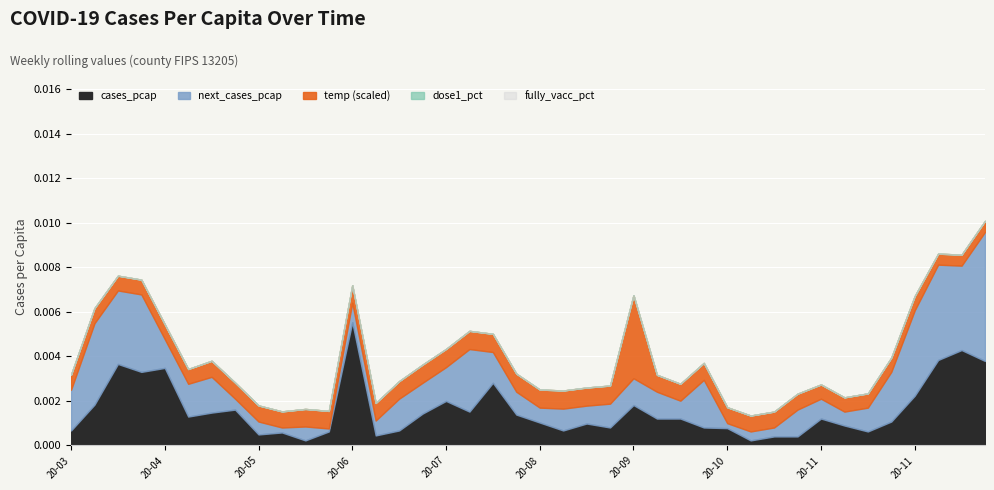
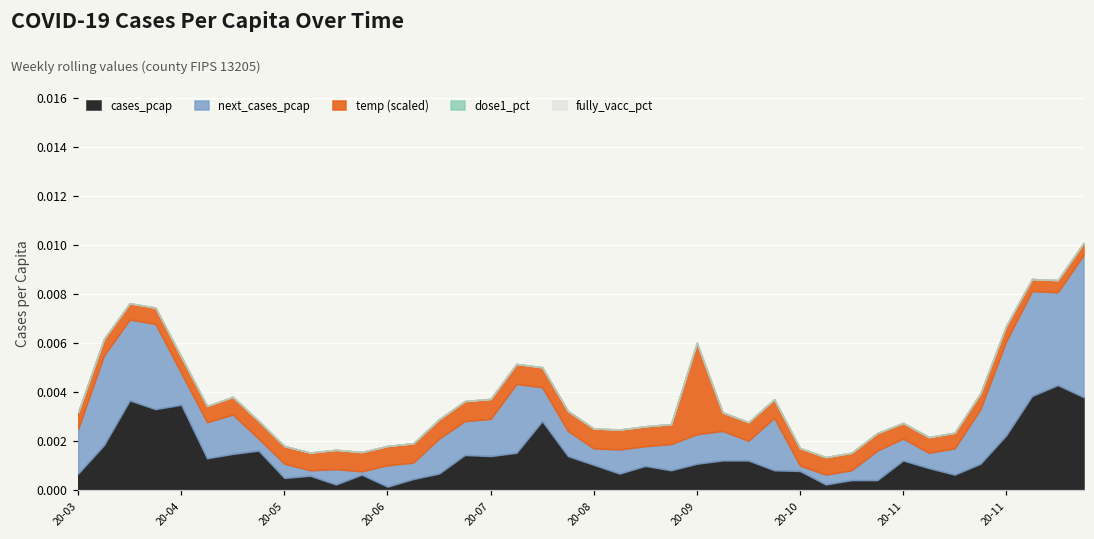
cases_pcap, 20-06: 0.0055 -> 0.0001
cases_pcap, 20-07: 0.0020 -> 0.0014
cases_pcap, 20-09: 0.0018 -> 0.0011
